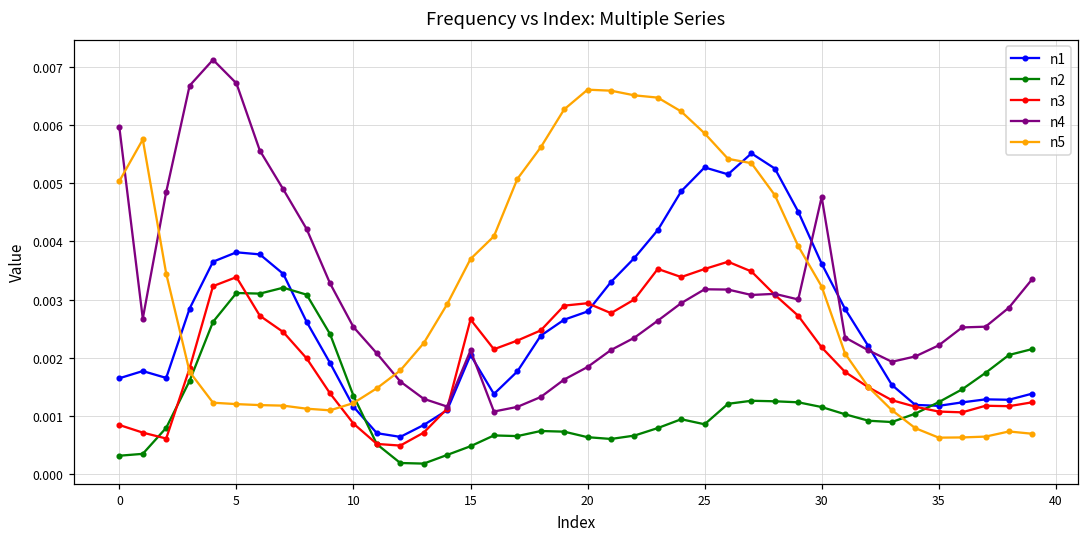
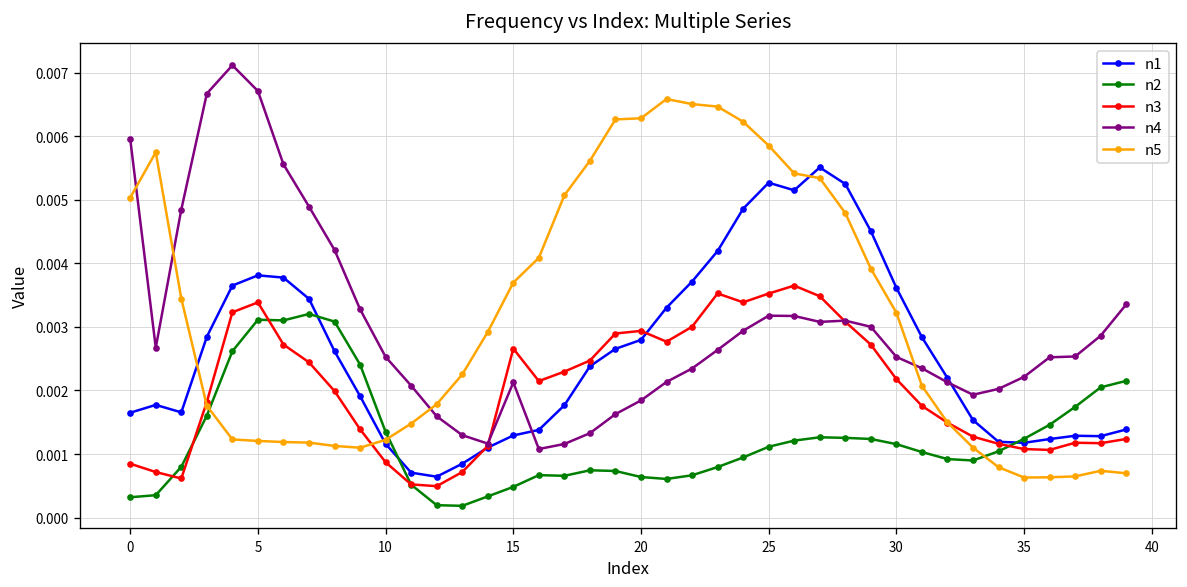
n1, 15: 0.0020 -> 0.0013
n5, 20: 0.0066 -> 0.0063
n2, 25: 0.0009 -> 0.0011
n4, 30: 0.0048 -> 0.0025
